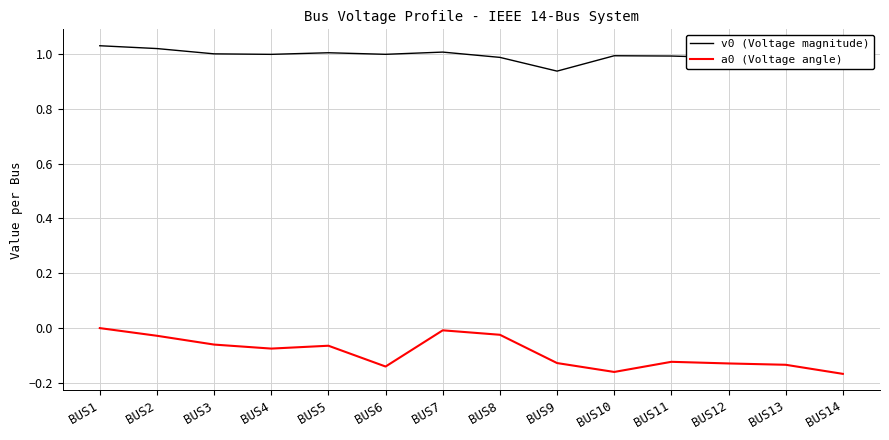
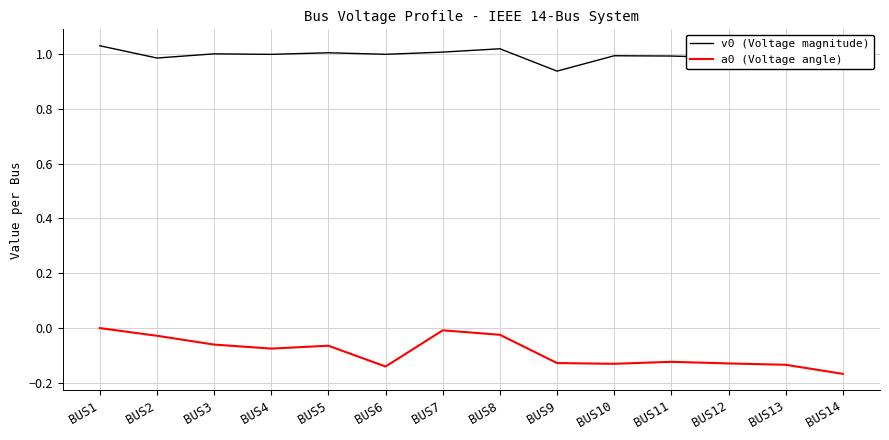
v0 (Voltage magnitude), BUS2: 1.02 -> 0.99
v0 (Voltage magnitude), BUS8: 0.99 -> 1.02
a0 (Voltage angle), BUS10: -0.16 -> -0.13
